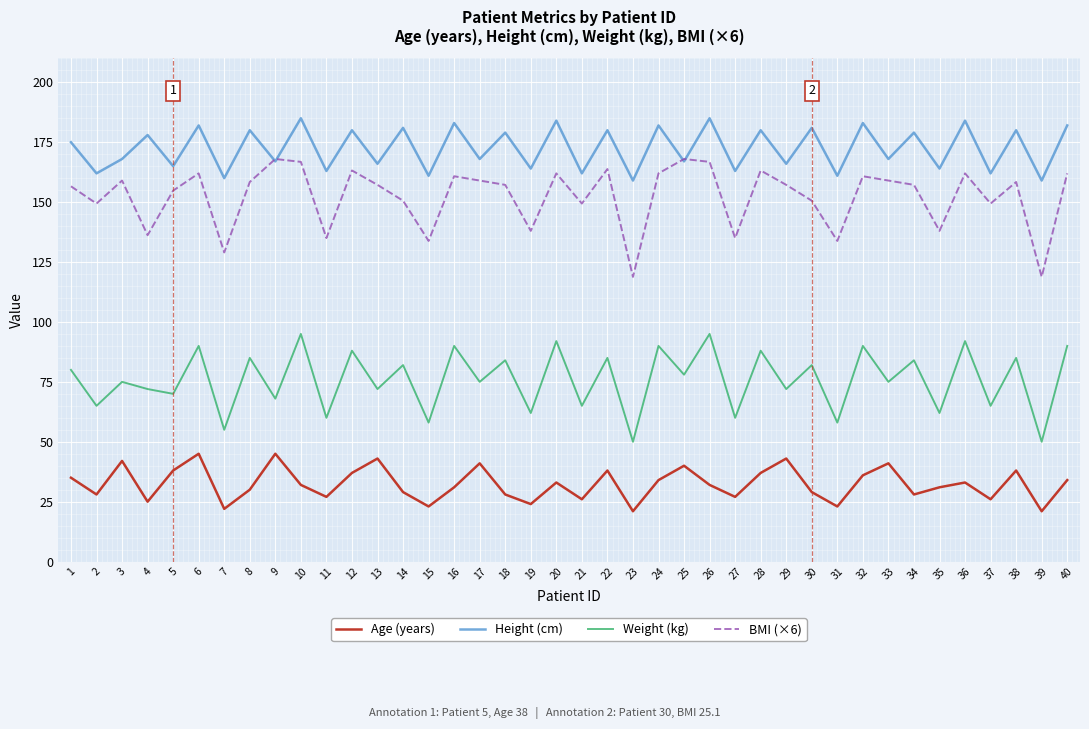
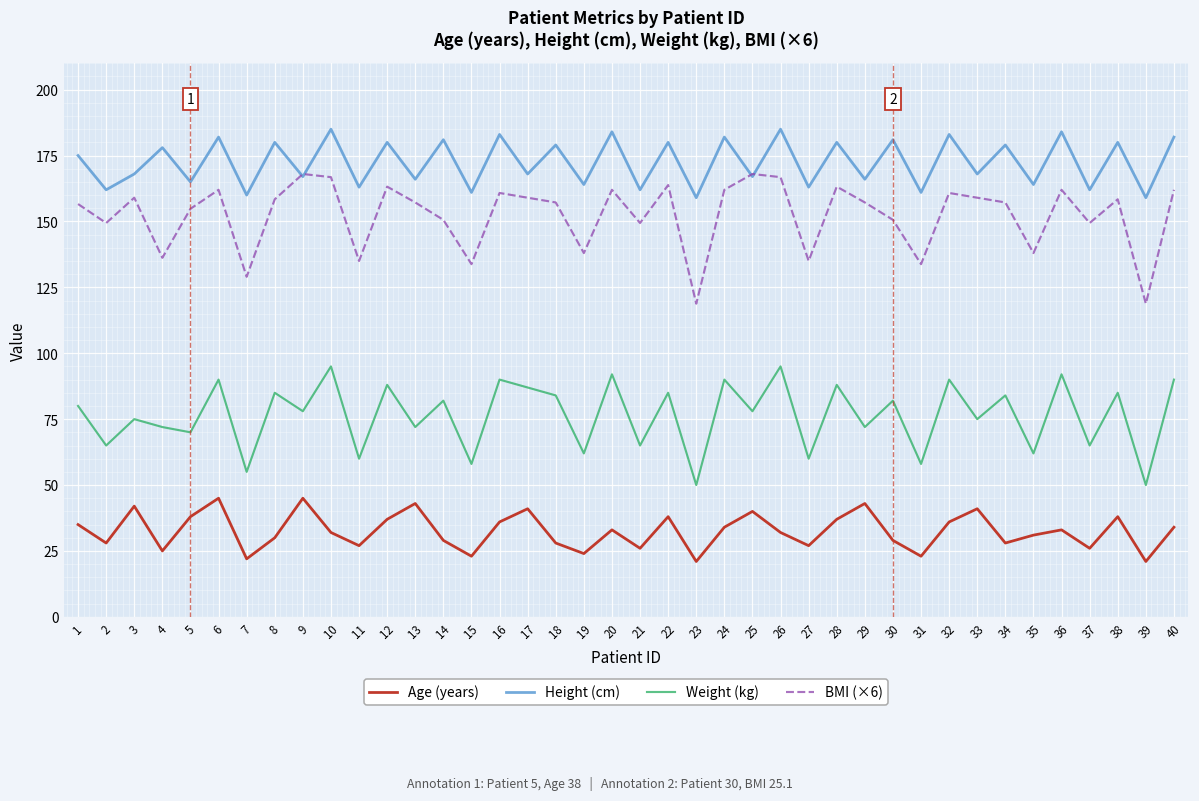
Weight (kg), 9: 68 -> 78
Age (years), 16: 31 -> 36
Weight (kg), 17: 75 -> 87
